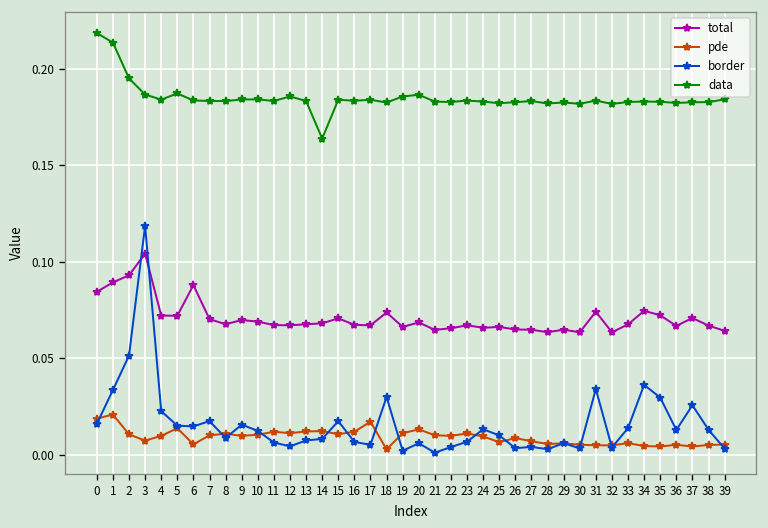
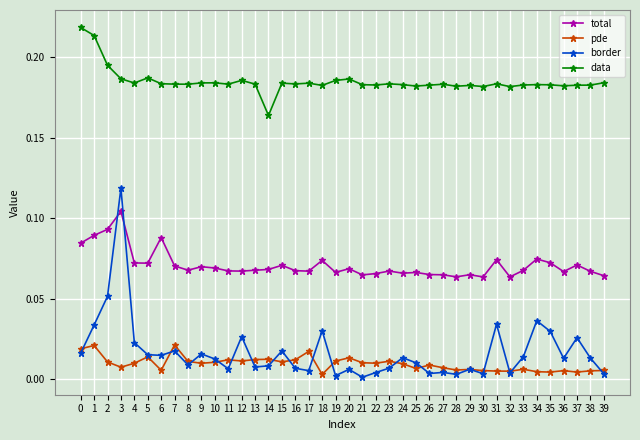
pde, 7: 0.010 -> 0.021
border, 12: 0.004 -> 0.026
